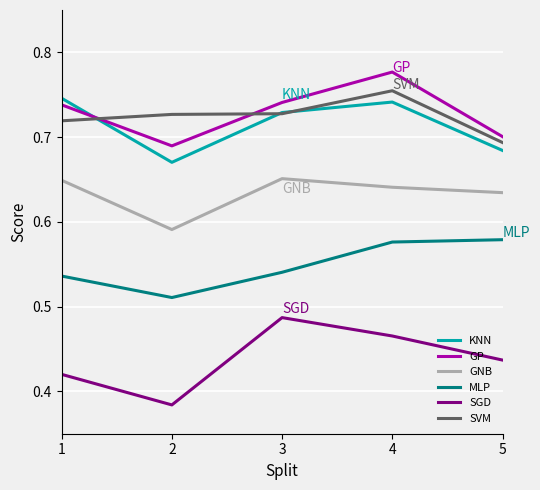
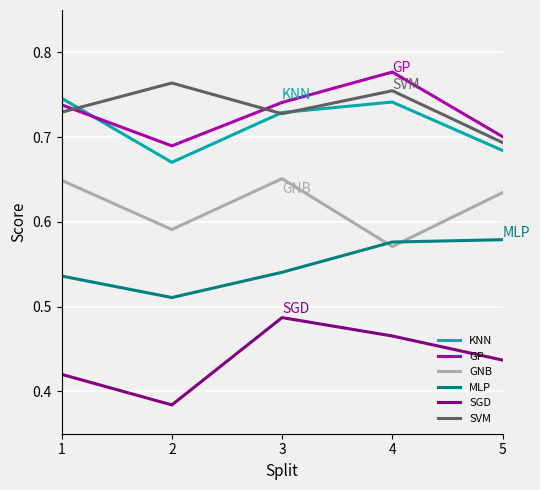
SVM, 1: 0.72 -> 0.73
SVM, 2: 0.73 -> 0.76
GNB, 4: 0.64 -> 0.57
